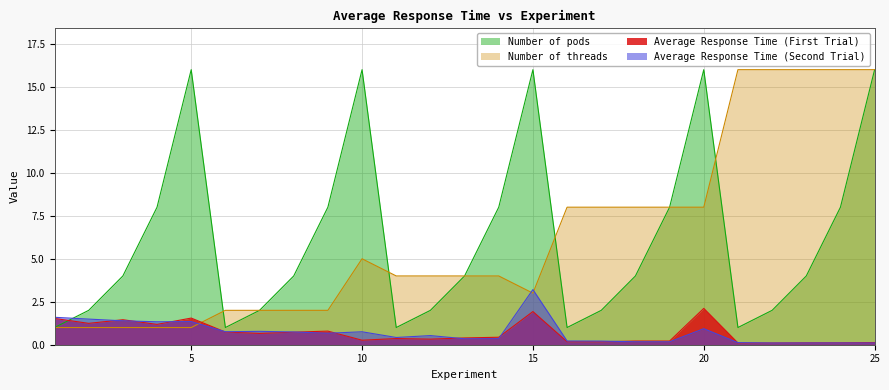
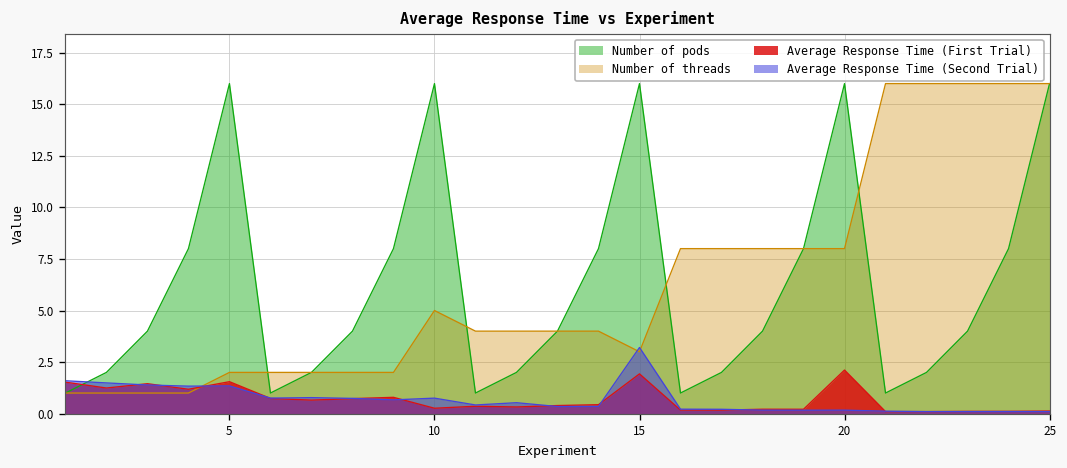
Number of threads, 5: 1 -> 2
Average Response Time (Second Trial), 20: 0.9 -> 0.2
